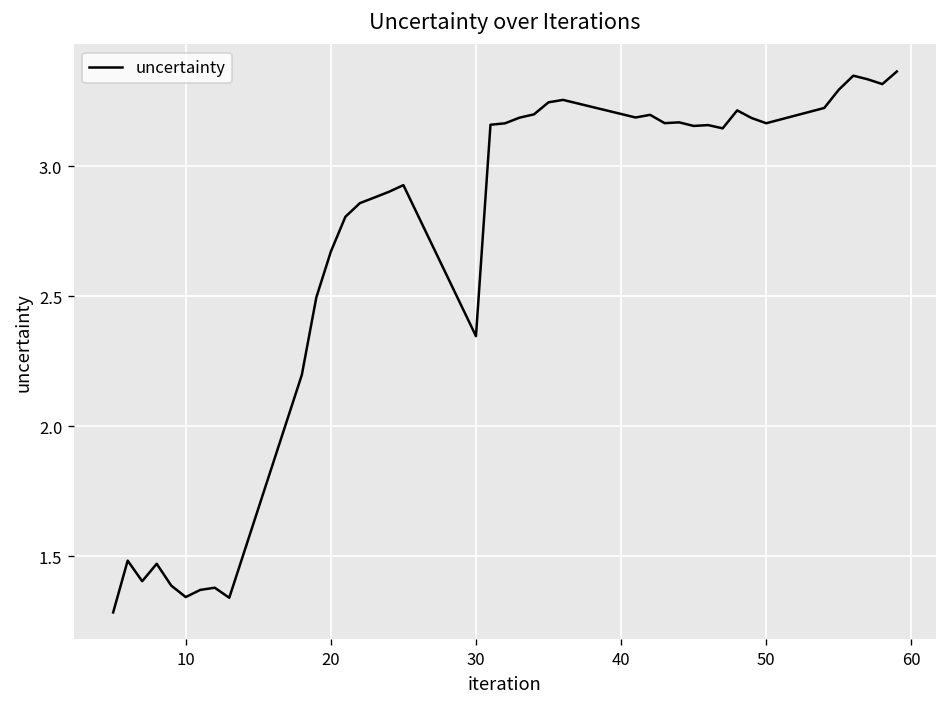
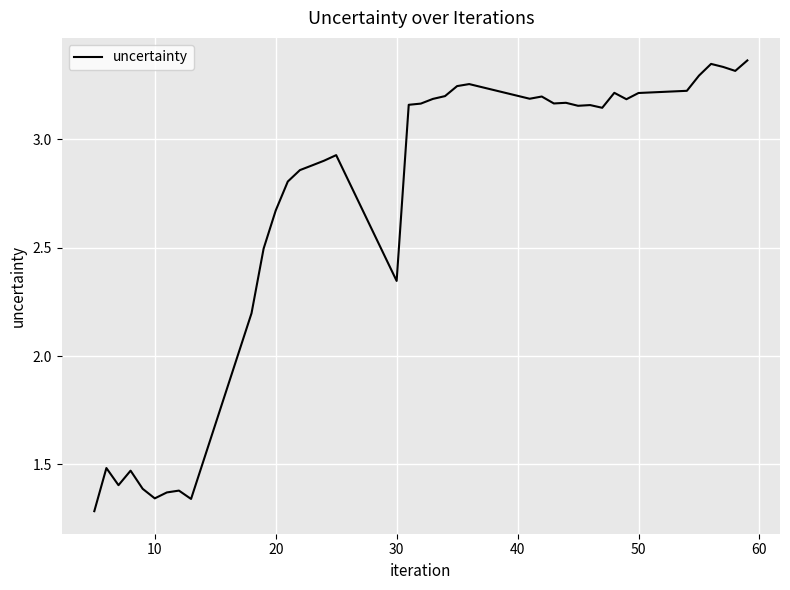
50: 3.16 -> 3.21
